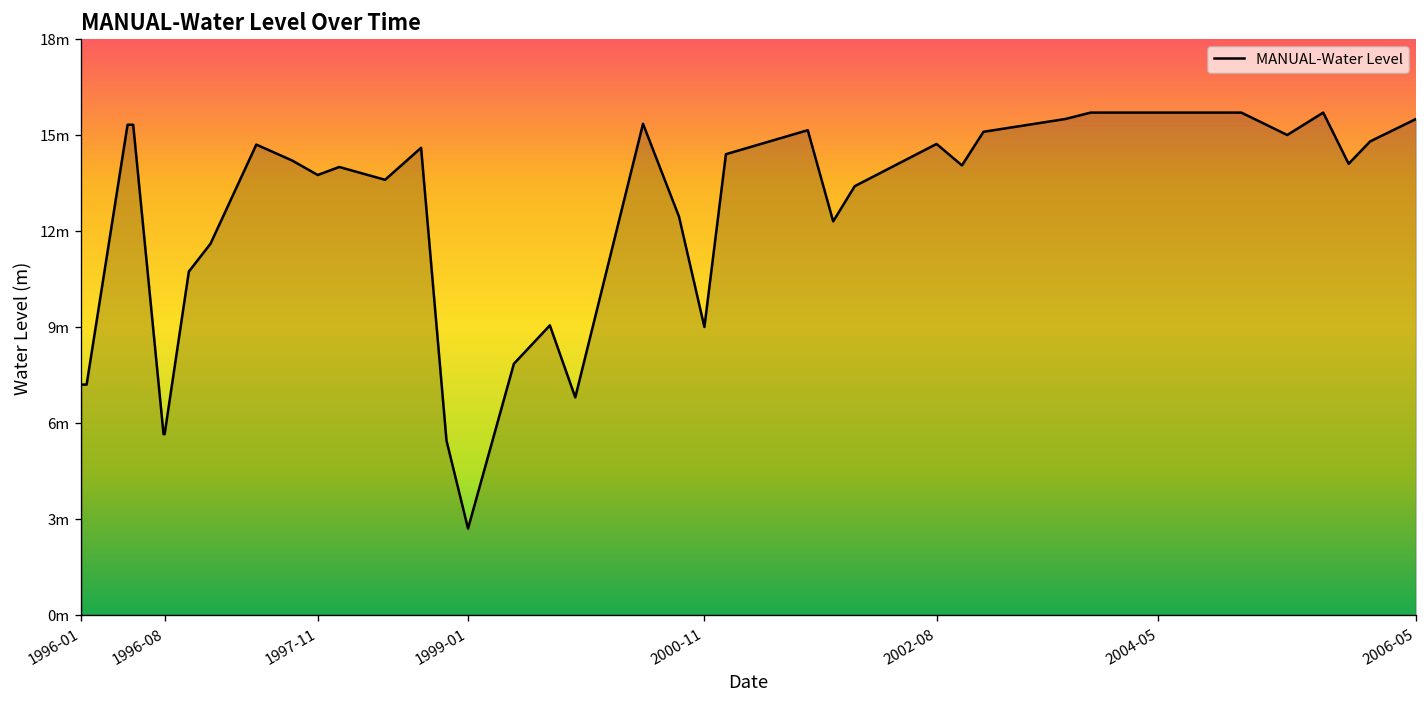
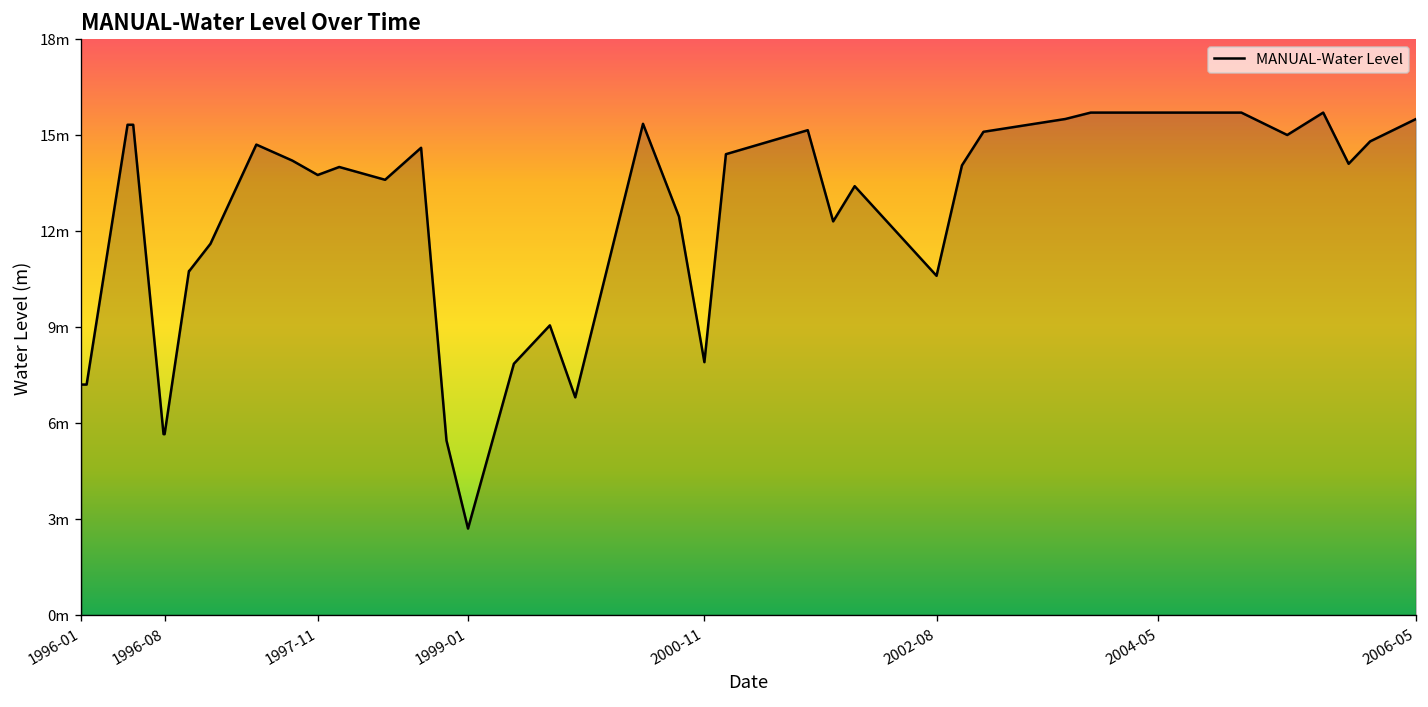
2000-11: 9.0m -> 7.9m
2002-08: 14.7m -> 10.6m
